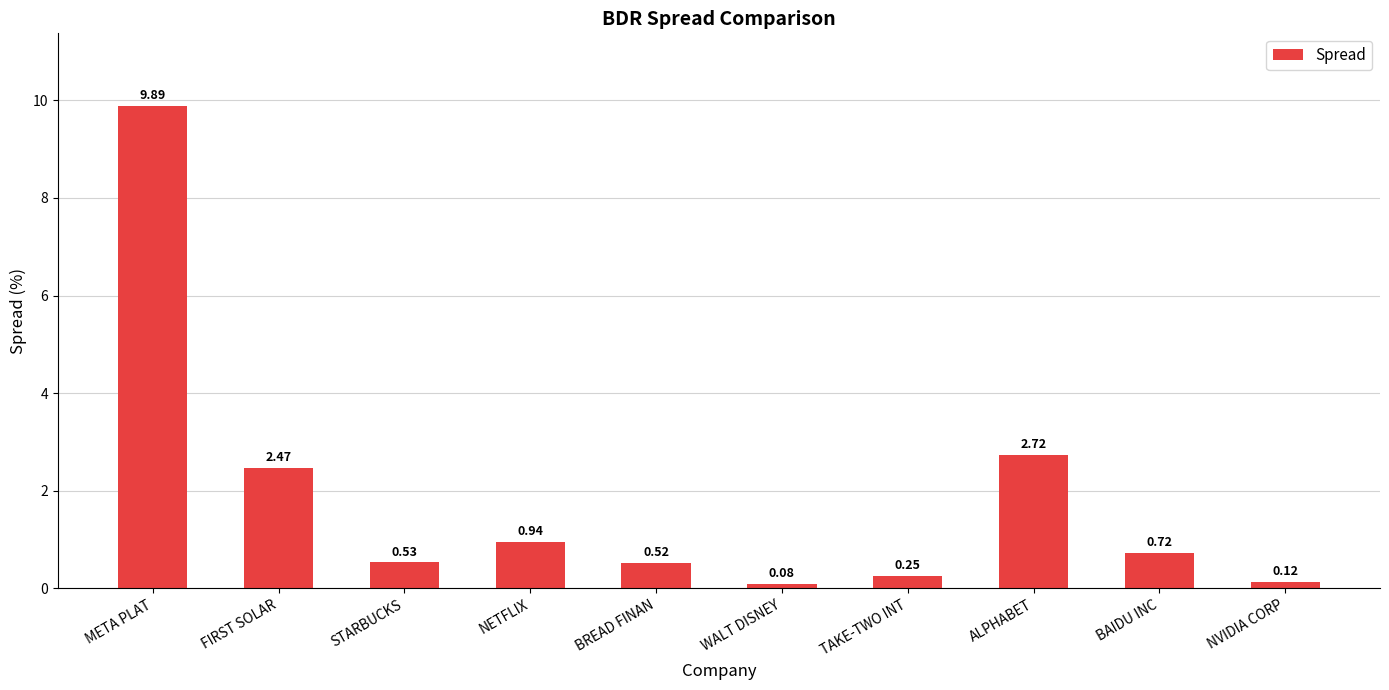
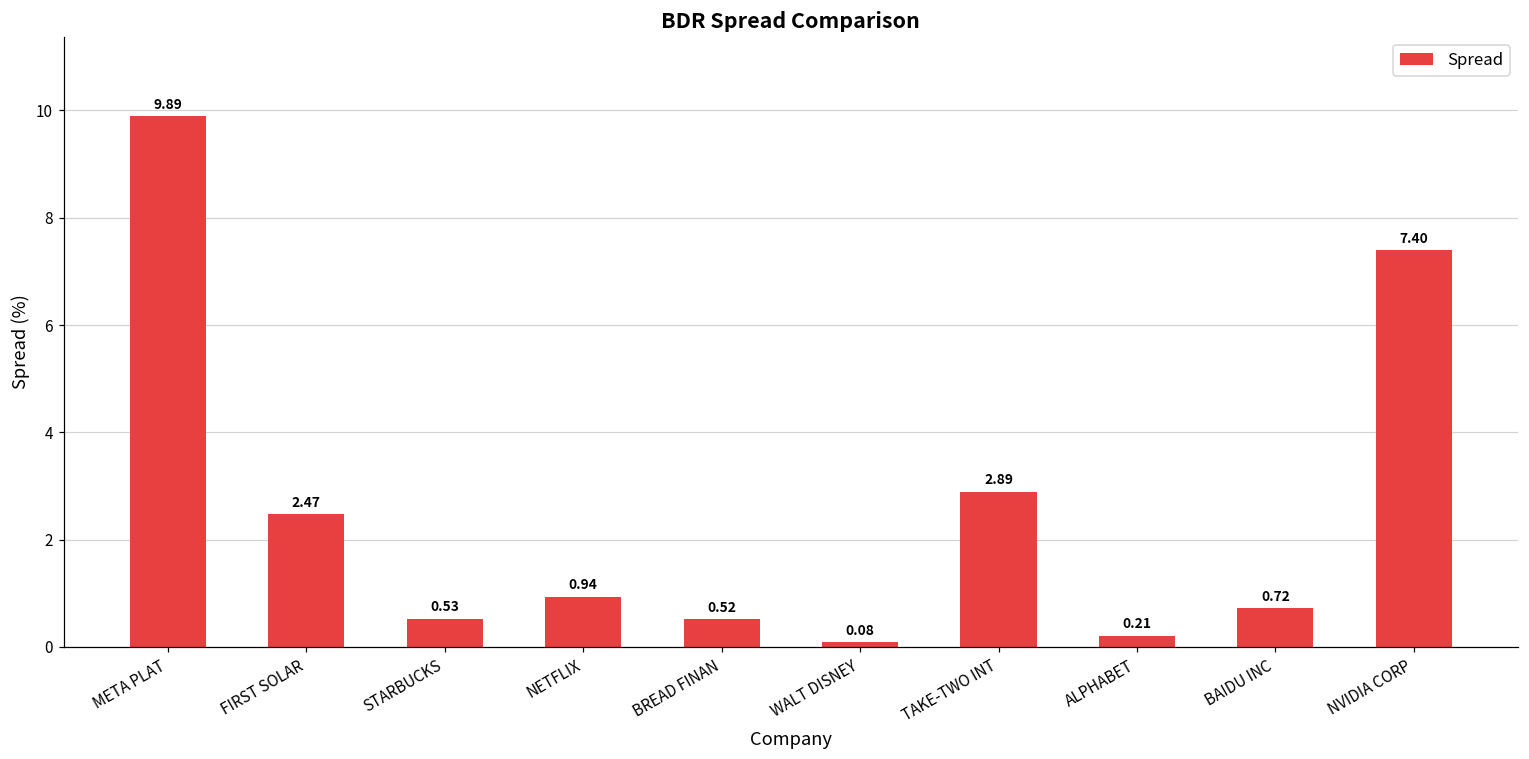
TAKE-TWO INT: 0.25 -> 2.89
ALPHABET: 2.72 -> 0.21
NVIDIA CORP: 0.12 -> 7.40
